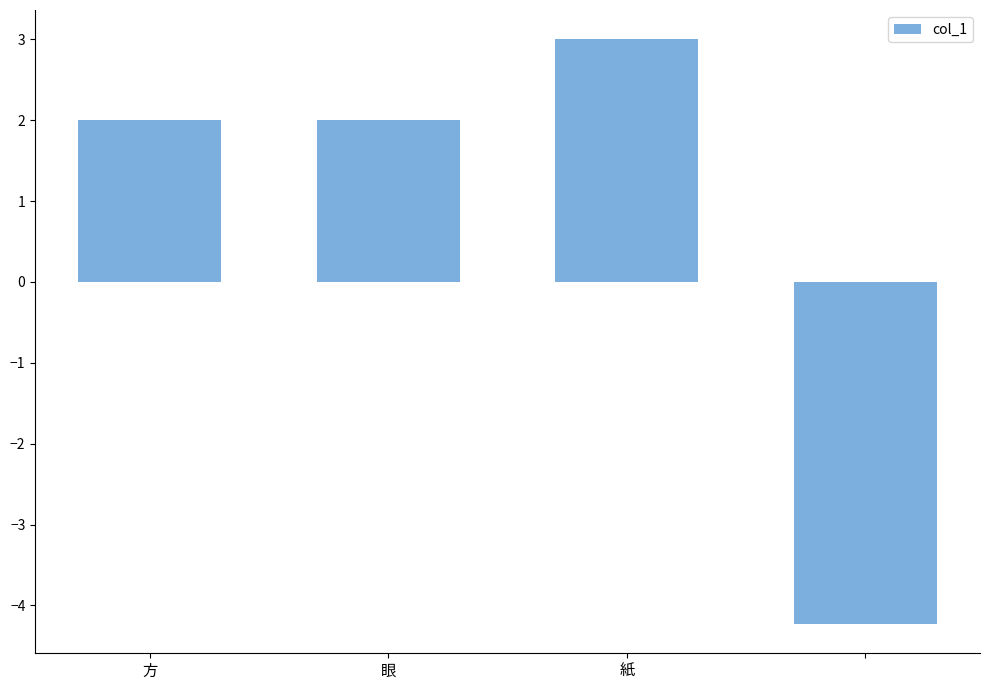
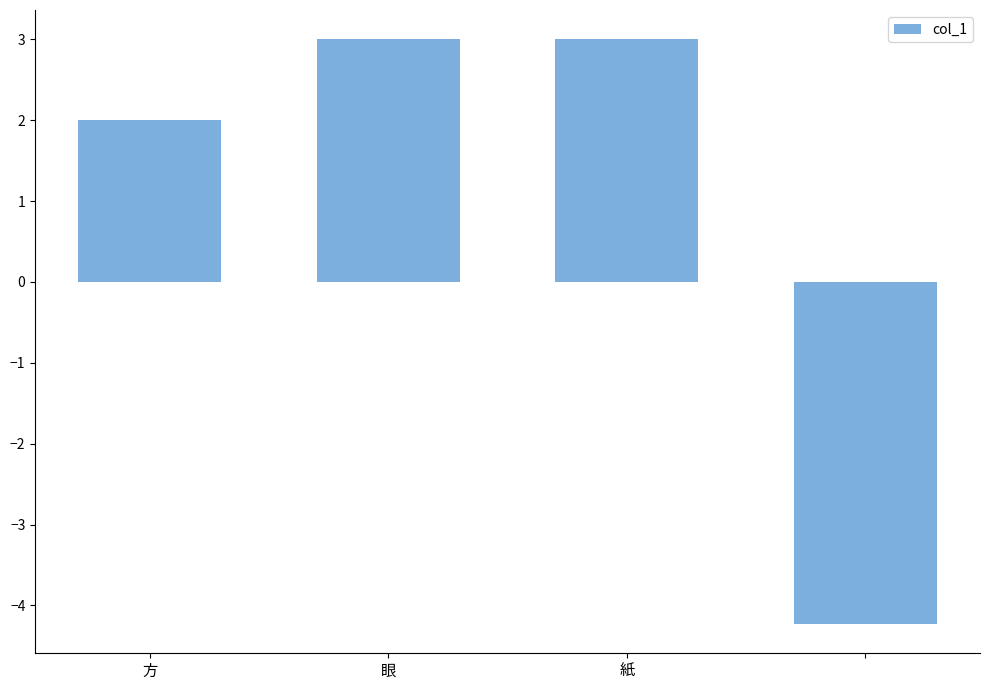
眼: 2 -> 3
